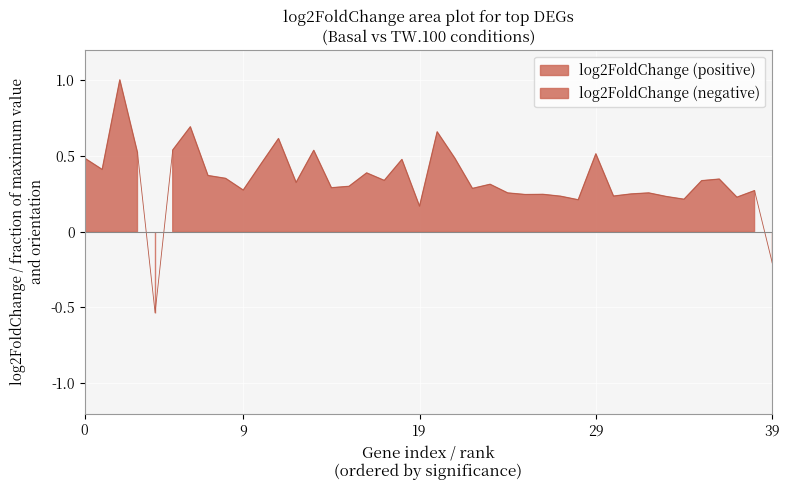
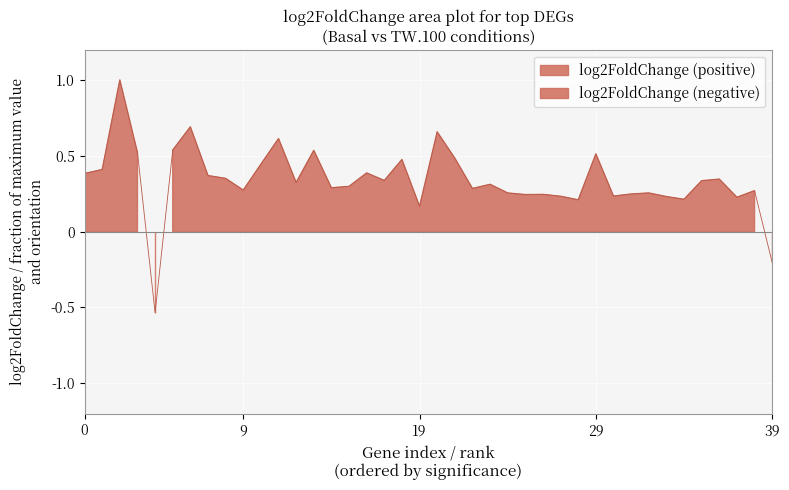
0: 0.48 -> 0.38
